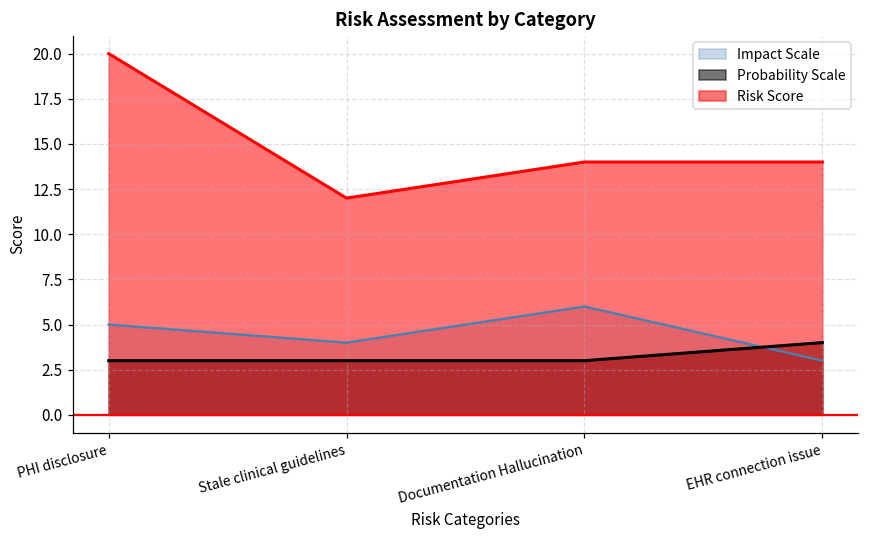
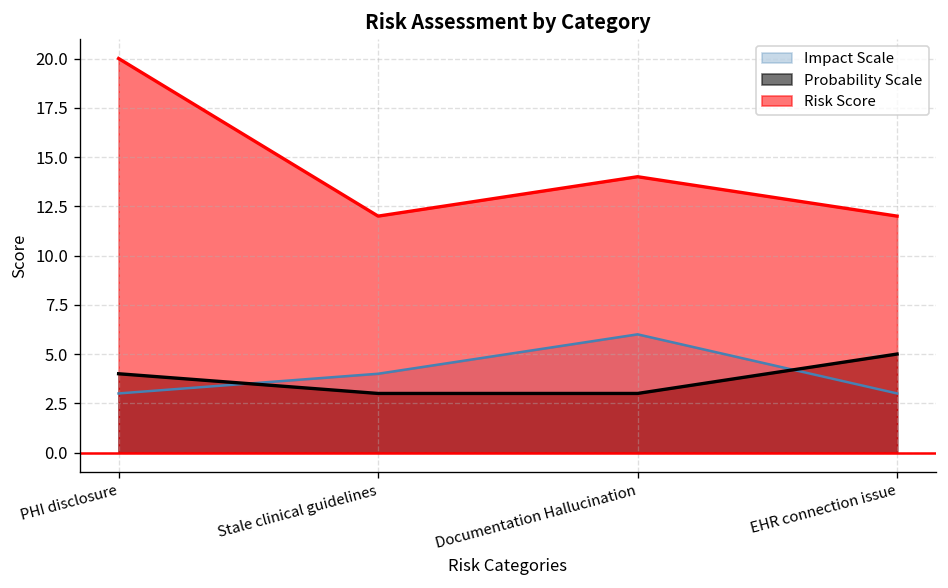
Impact Scale, PHI disclosure: 5 -> 3
Probability Scale, PHI disclosure: 3 -> 4
Probability Scale, EHR connection issue: 4 -> 5
Risk Score, EHR connection issue: 14 -> 12
